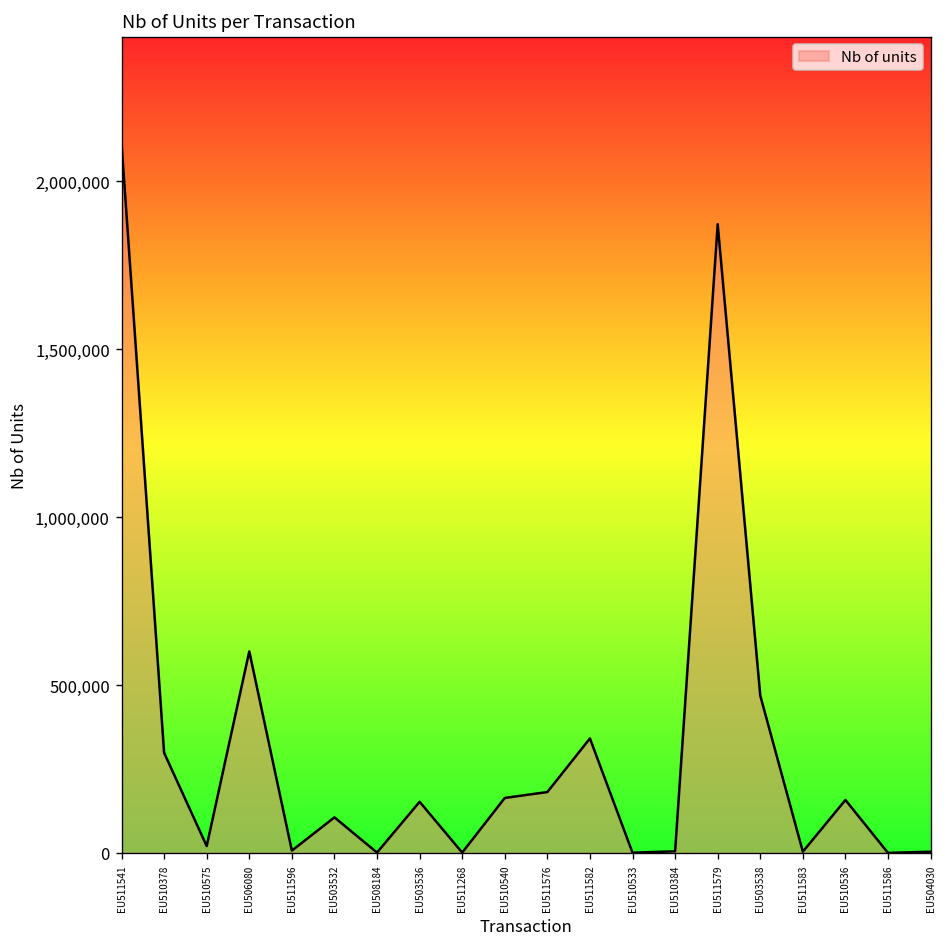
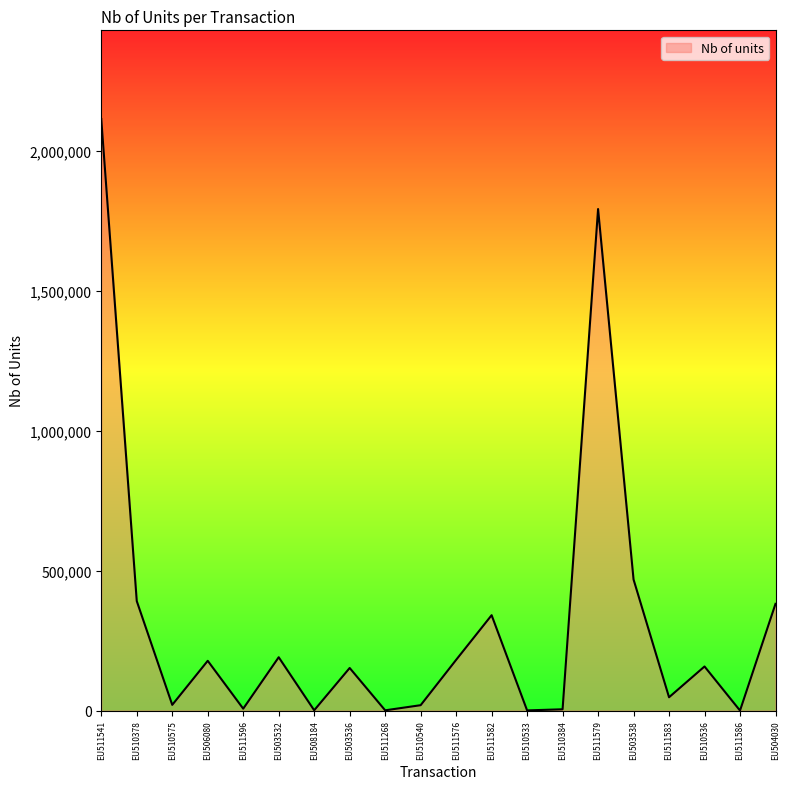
EU510378: 300,000 -> 390,000
EU506080: 600,000 -> 180,000
EU503532: 110,000 -> 190,000
EU510540: 160,000 -> 20,000
EU511579: 1,870,000 -> 1,790,000
EU511583: 0 -> 50,000
EU504030: 0 -> 380,000
